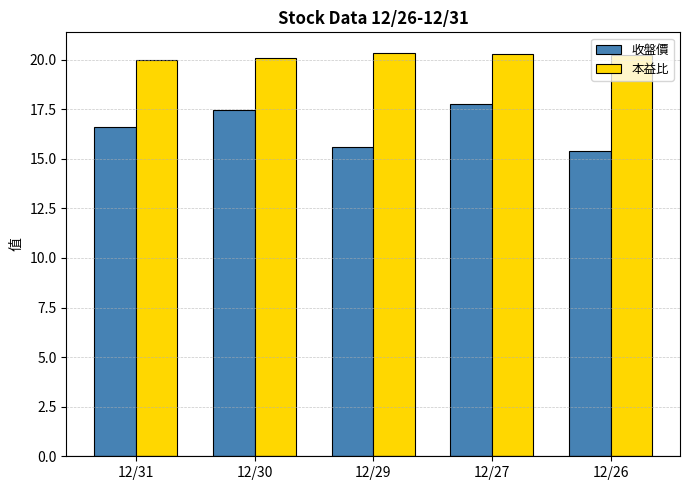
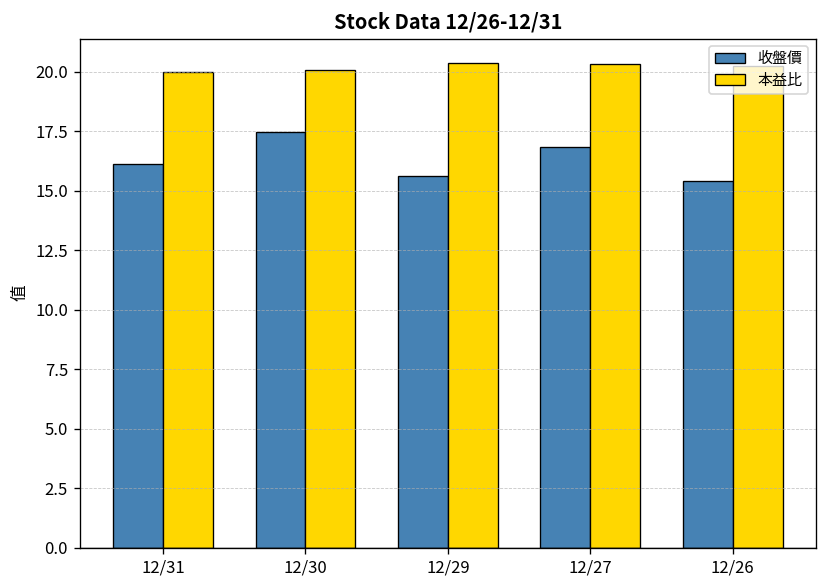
收盤價, 12/31: 16.6 -> 16.1
收盤價, 12/27: 17.8 -> 16.9
